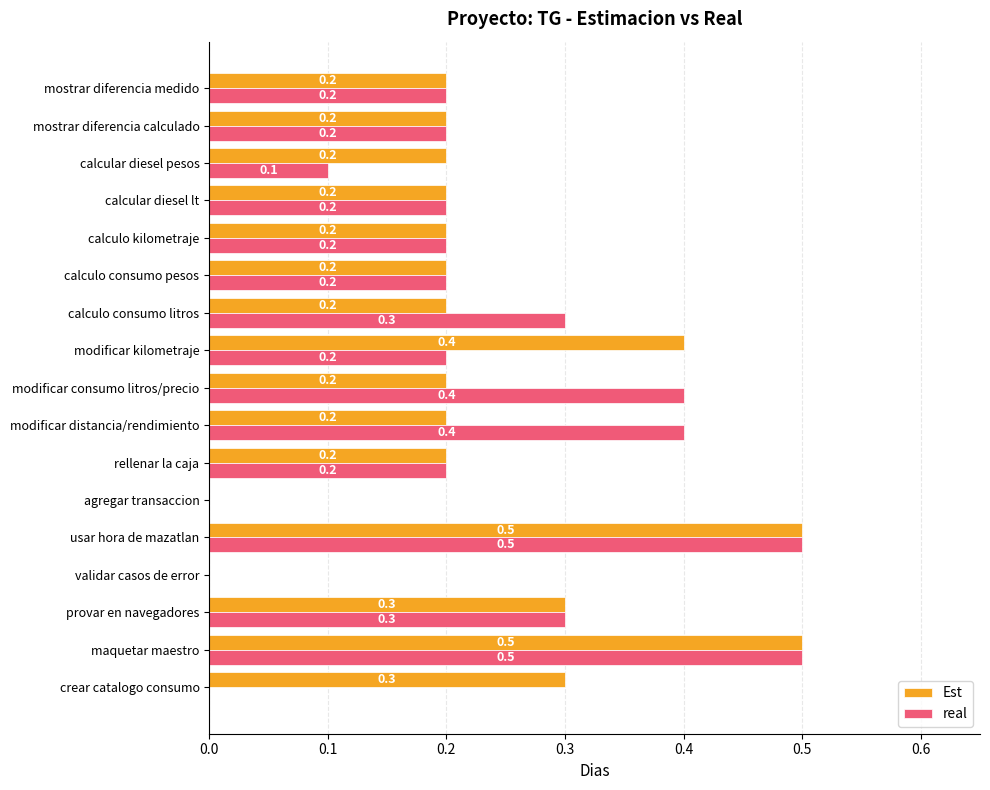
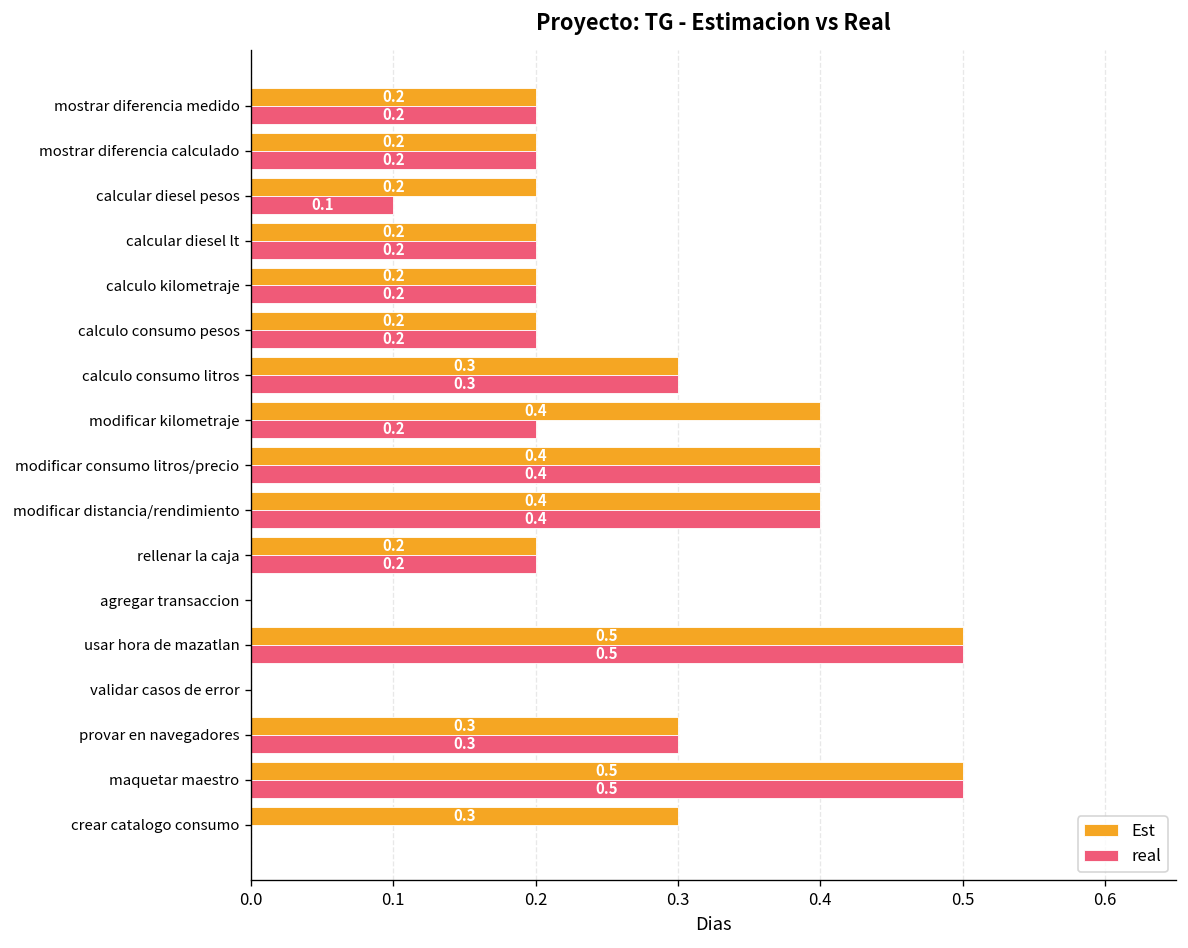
Est, calculo consumo litros: 0.2 -> 0.3
Est, modificar consumo litros/precio: 0.2 -> 0.4
Est, modificar distancia/rendimiento: 0.2 -> 0.4
